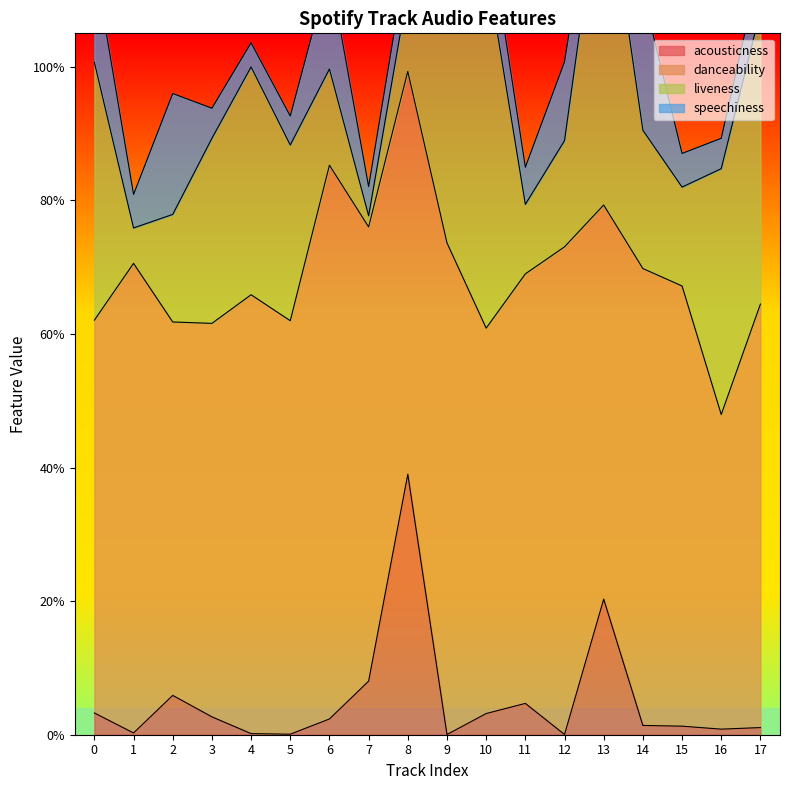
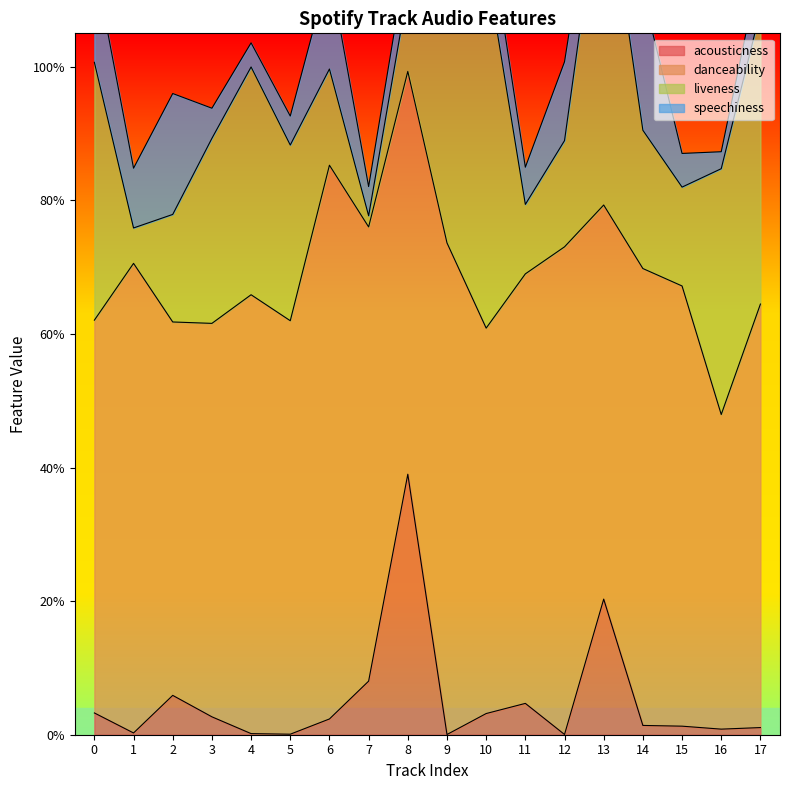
speechiness, 1: 5% -> 9%
speechiness, 16: 5% -> 3%
